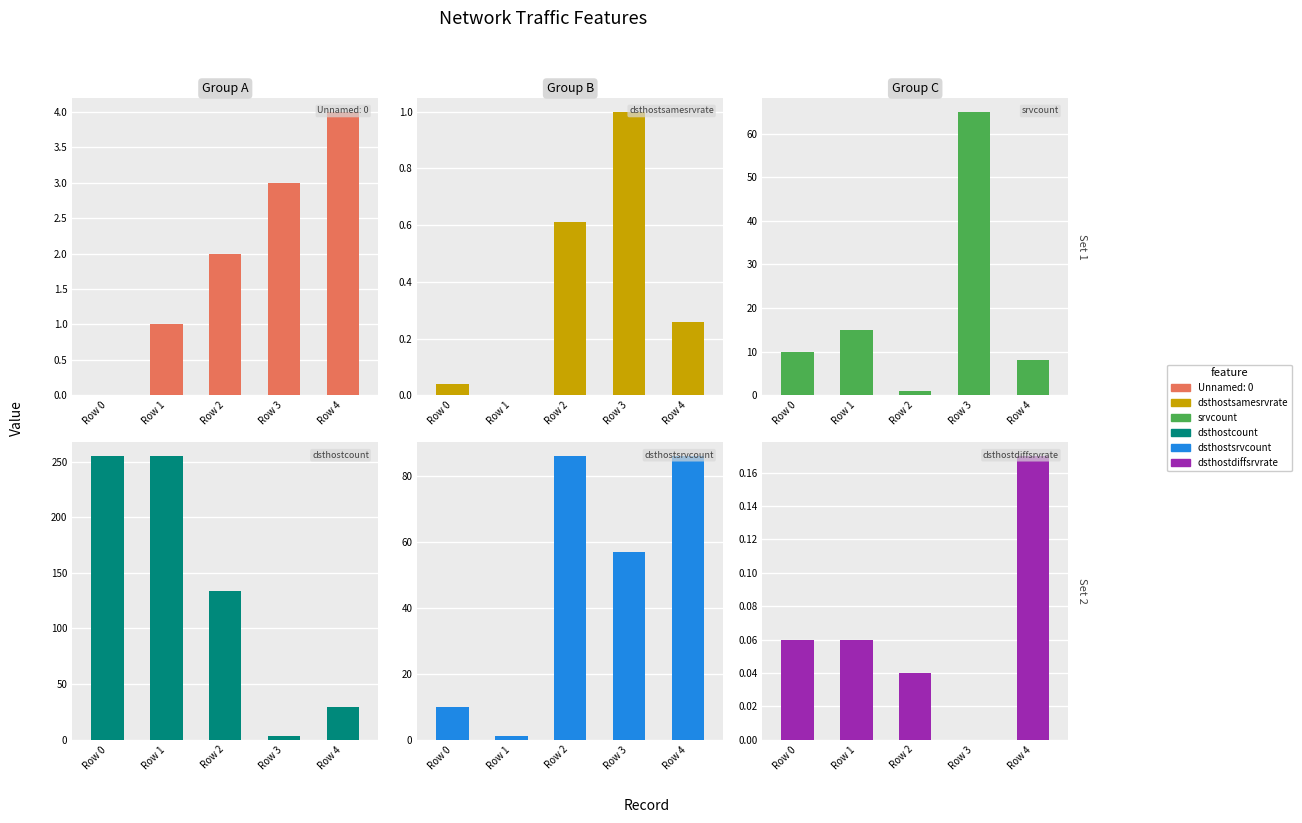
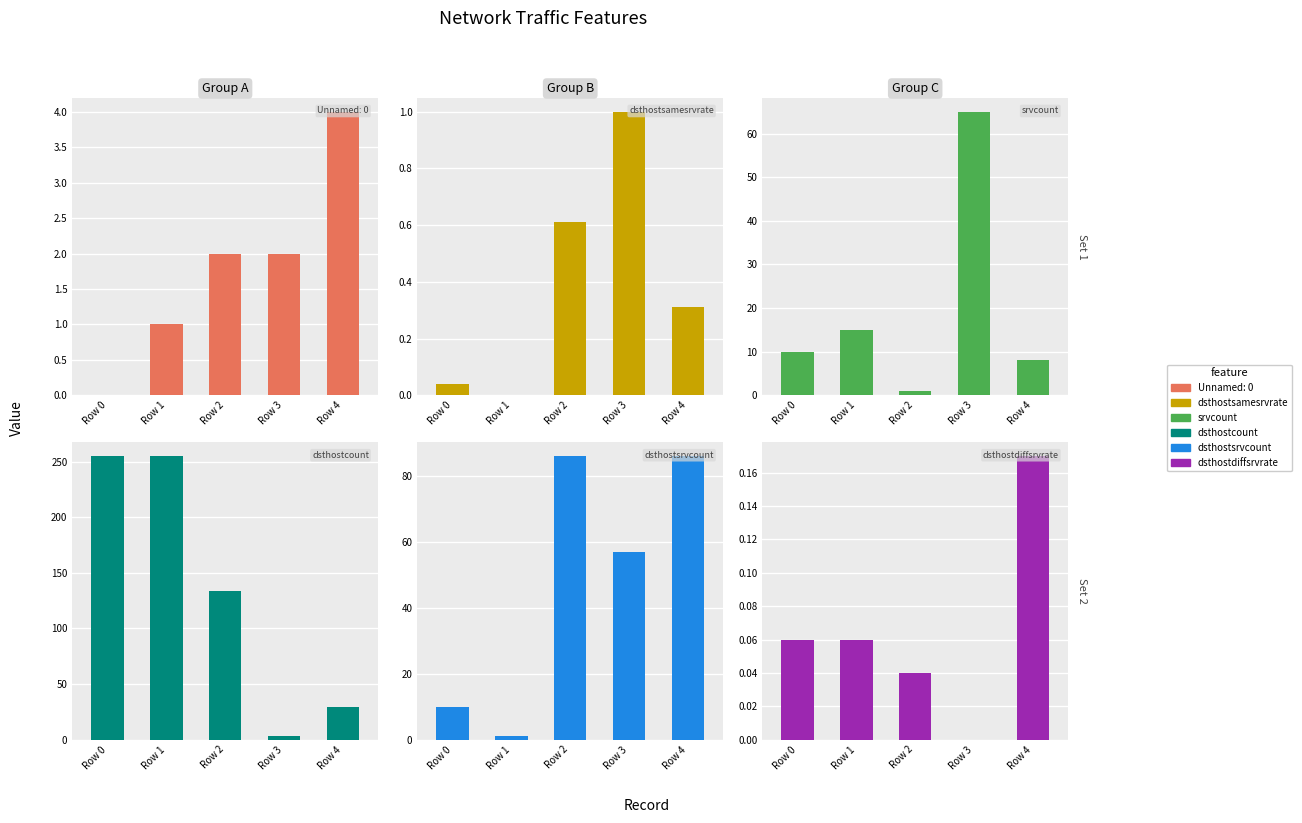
Group A, Row 3: 3 -> 2
Group B, Row 4: 0.26 -> 0.31
